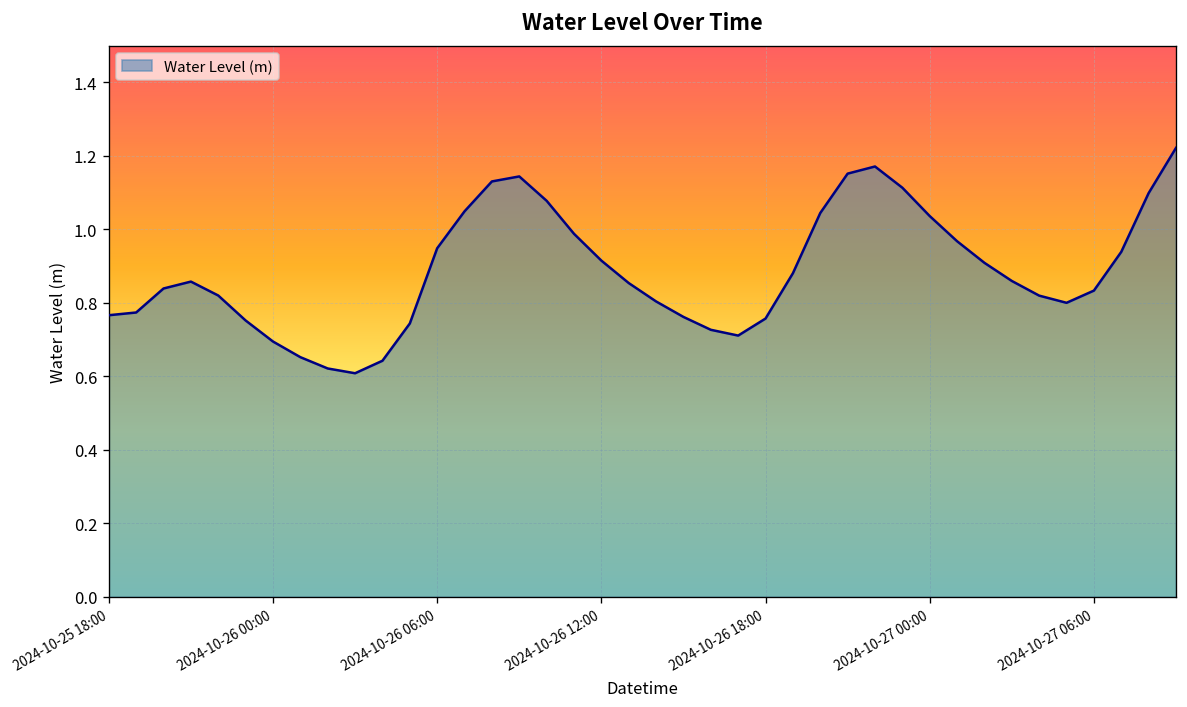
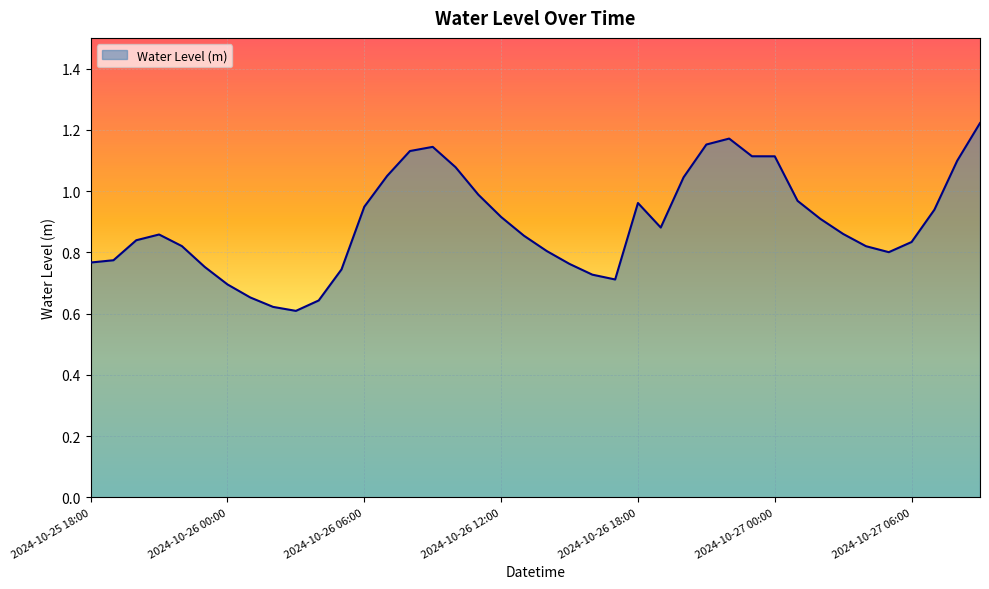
2024-10-26 18:00: 0.76 -> 0.96
2024-10-27 00:00: 1.04 -> 1.11
